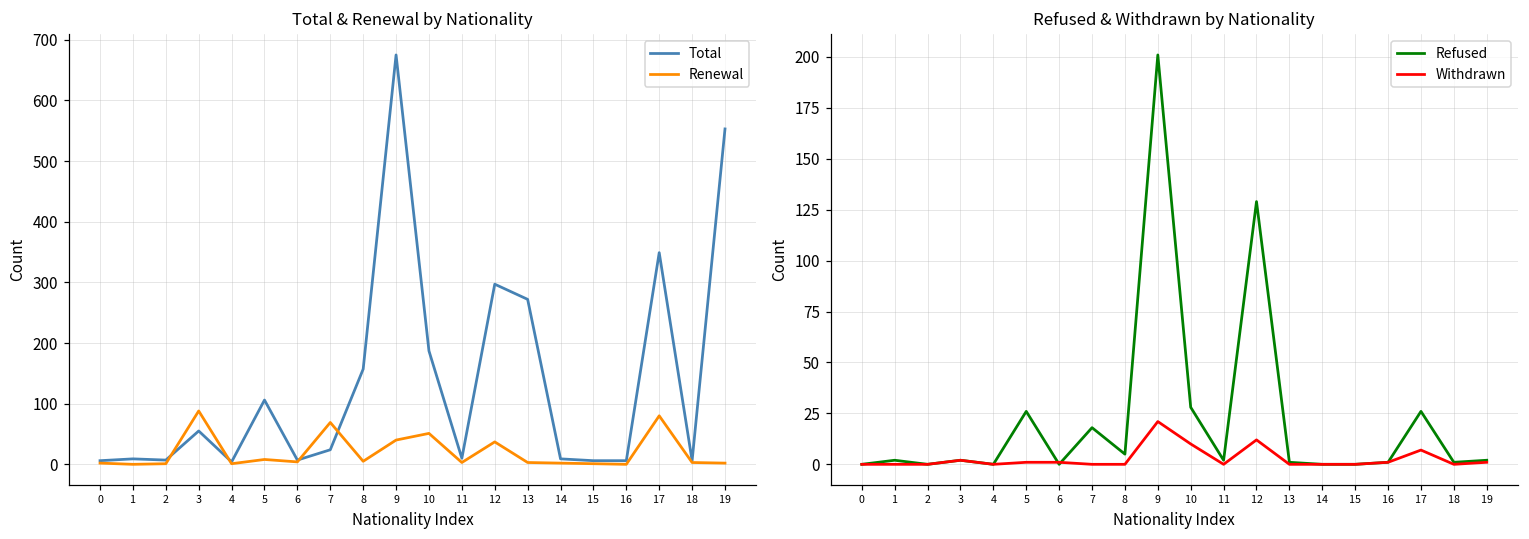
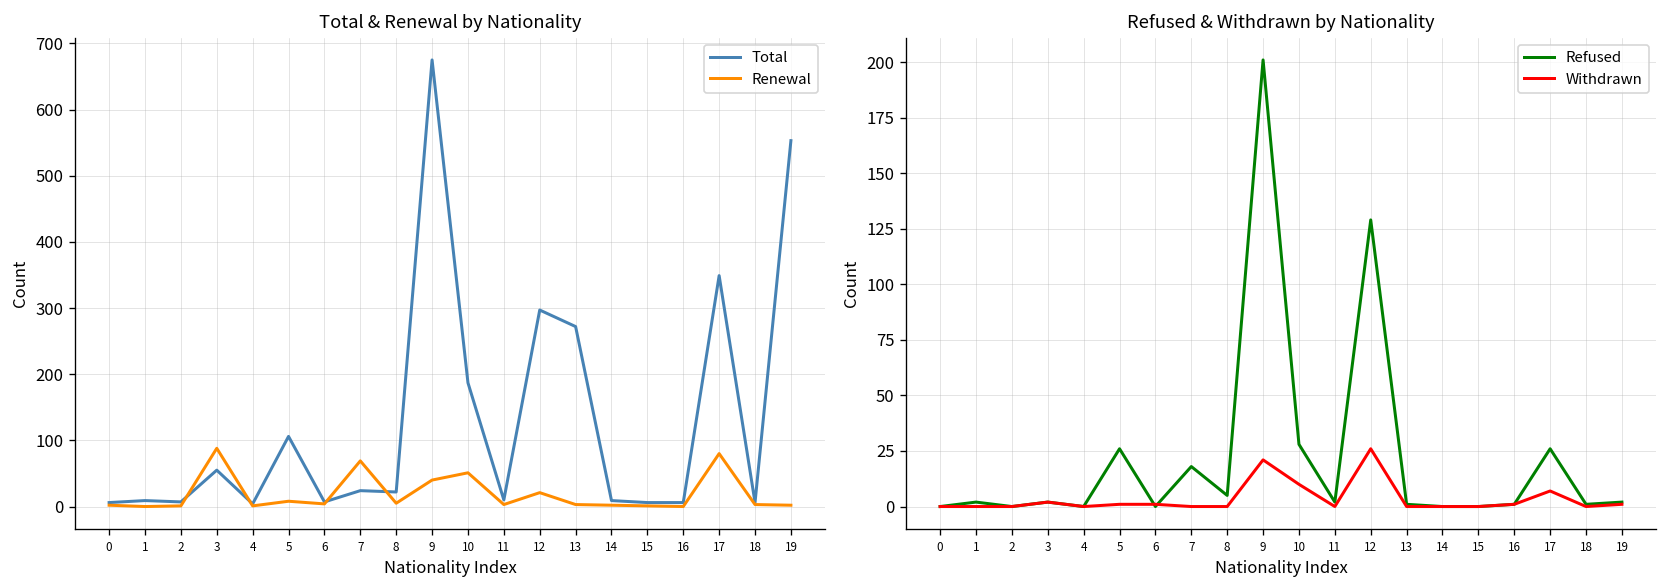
Total & Renewal by Nationality, Total, 8: 160 -> 20
Total & Renewal by Nationality, Renewal, 12: 40 -> 20
Refused & Withdrawn by Nationality, Withdrawn, 12: 12 -> 26
